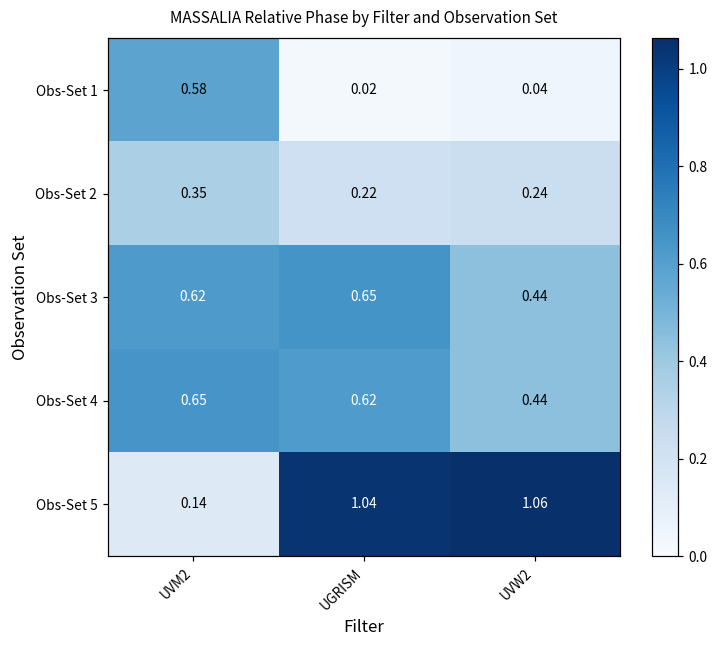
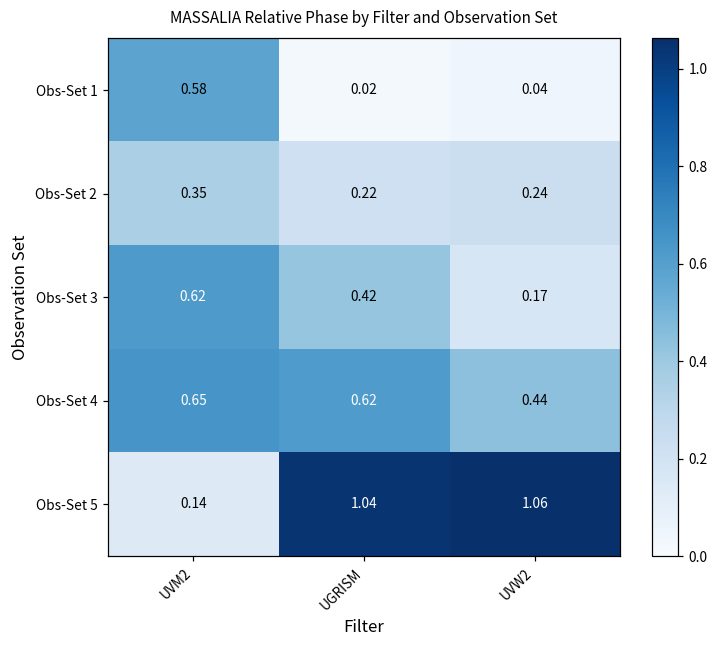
Obs-Set 3, UGRISM: 0.65 -> 0.42
Obs-Set 3, UVW2: 0.44 -> 0.17
